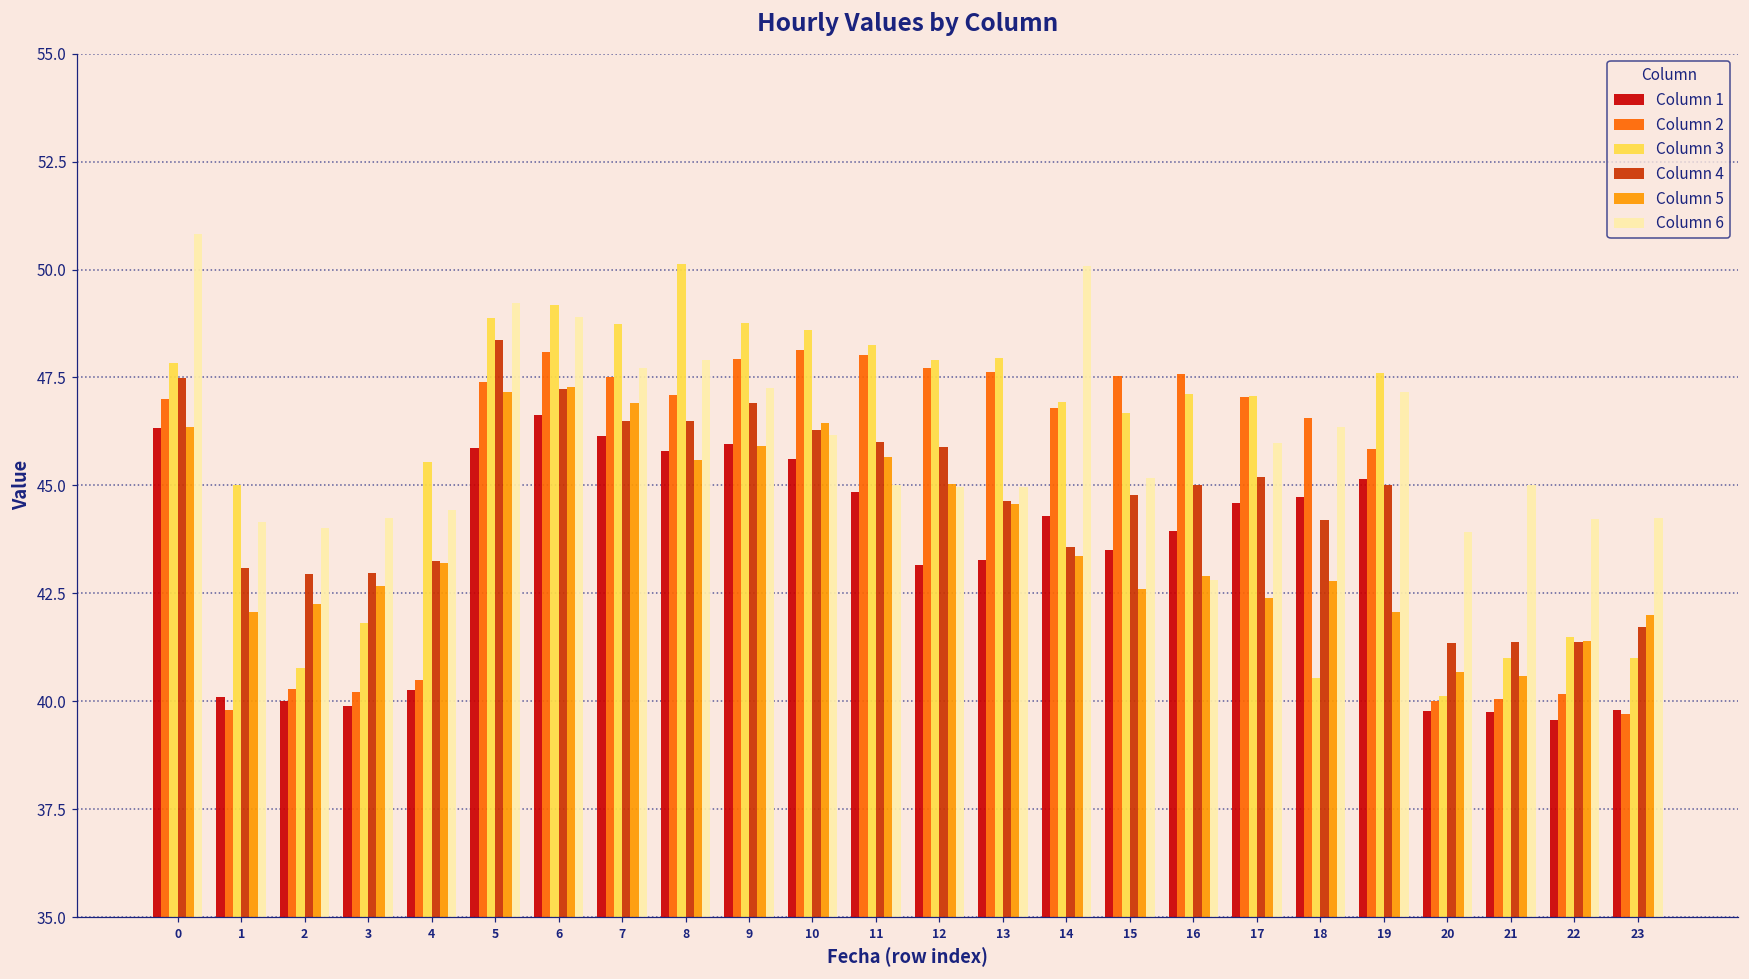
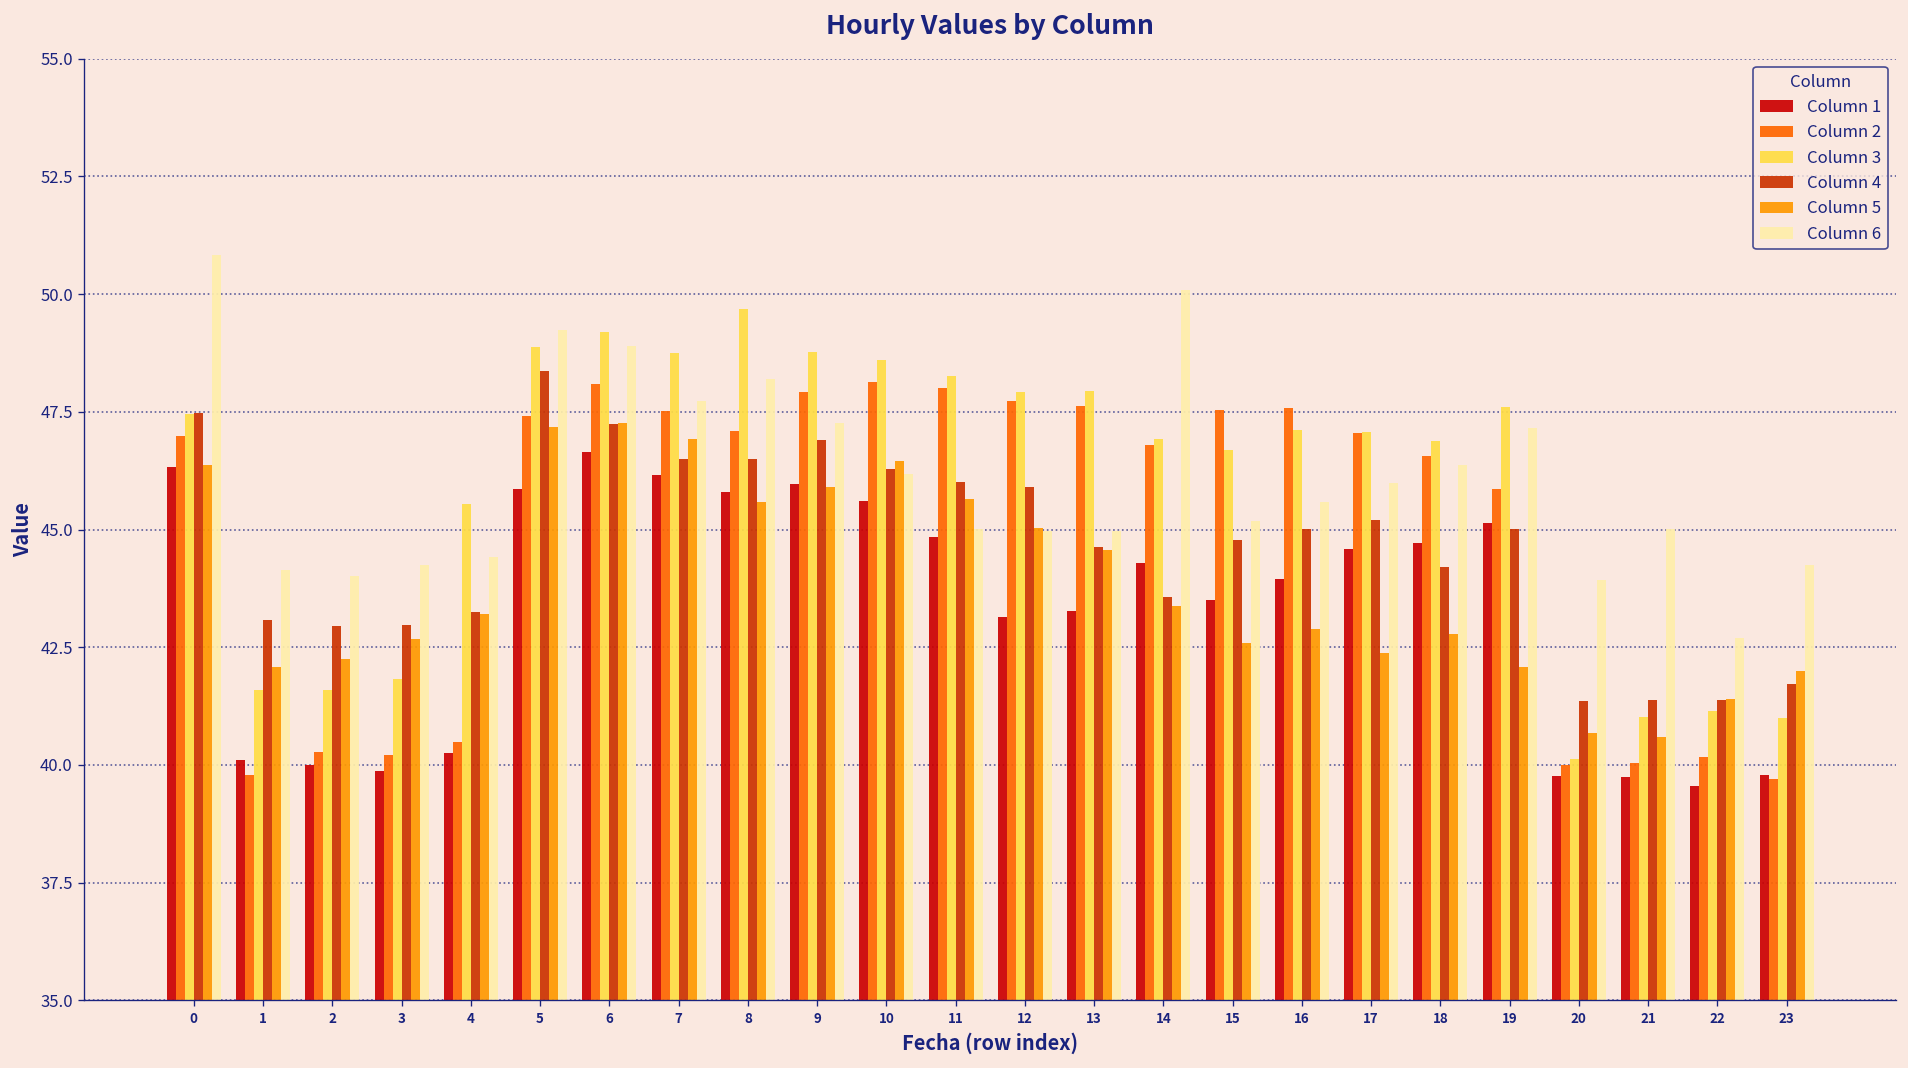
Column 3, 0: 47.8 -> 47.5
Column 3, 1: 45.0 -> 41.6
Column 3, 2: 40.8 -> 41.6
Column 3, 8: 50.1 -> 49.7
Column 6, 8: 47.9 -> 48.2
Column 6, 16: 42.8 -> 45.6
Column 3, 18: 40.5 -> 46.9
Column 3, 22: 41.5 -> 41.2
Column 6, 22: 44.2 -> 42.7
